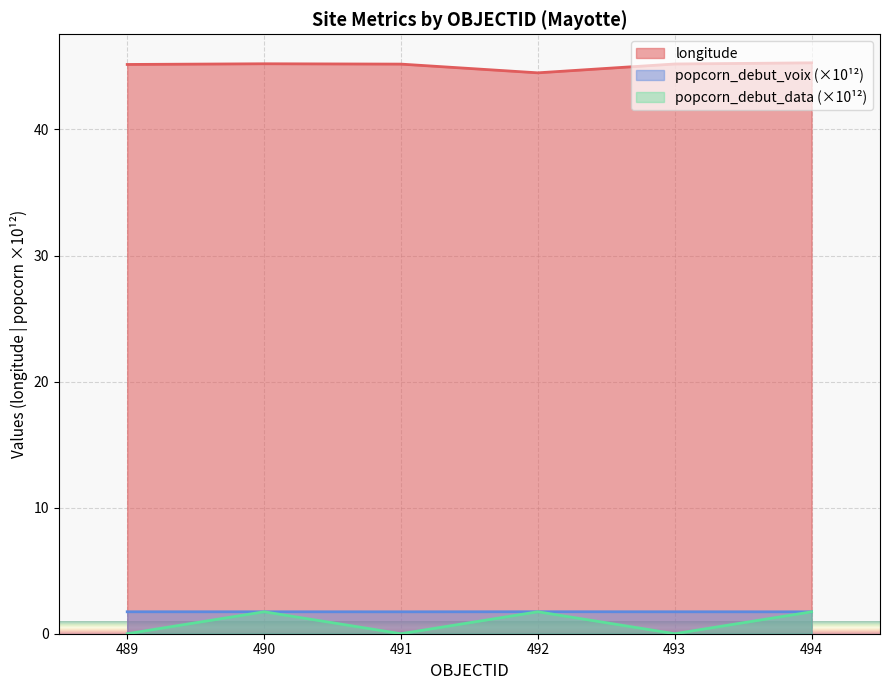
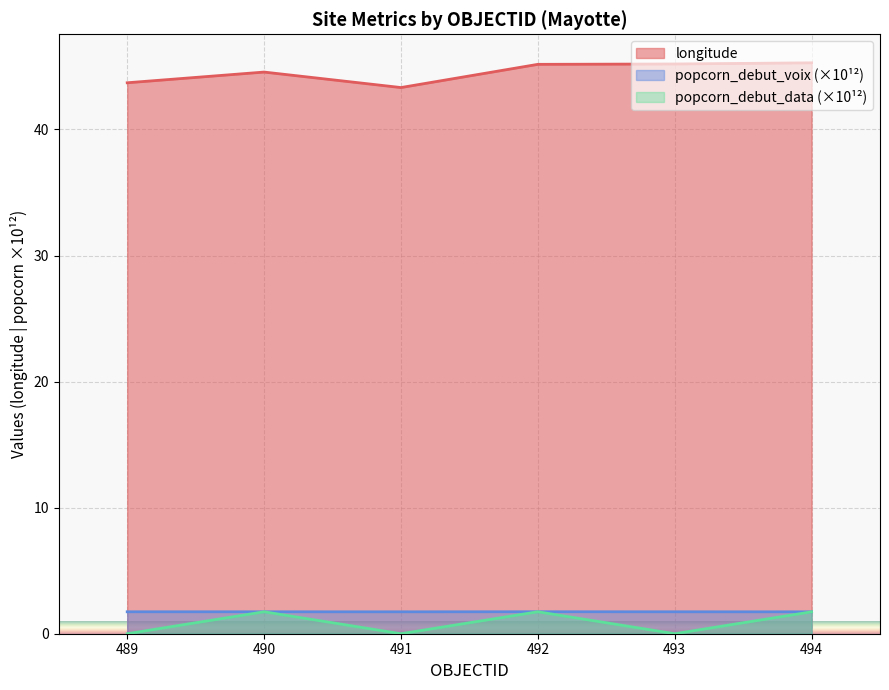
longitude, 489: 45.2 -> 43.7
longitude, 490: 45.2 -> 44.6
longitude, 491: 45.2 -> 43.3
longitude, 492: 44.5 -> 45.2
